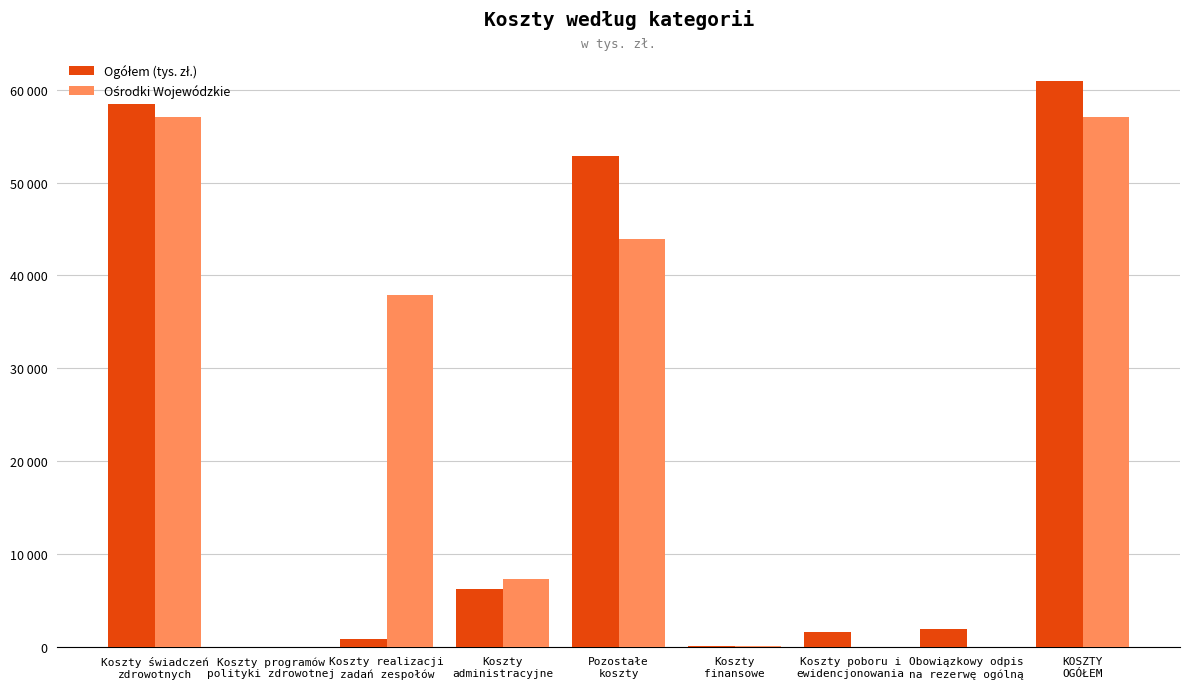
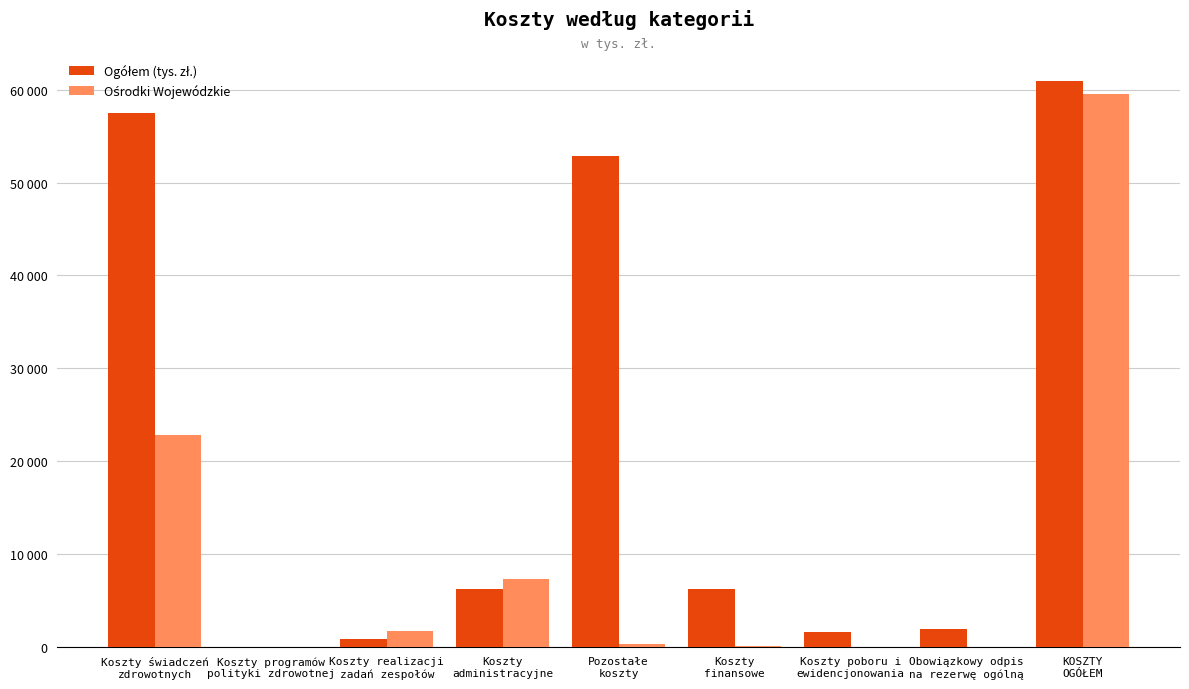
Ogółem (tys. zł.), Koszty świadczeń zdrowotnych: 59000 -> 58000
Ośrodki Wojewódzkie, Koszty świadczeń zdrowotnych: 57000 -> 23000
Ośrodki Wojewódzkie, Koszty realizacji zadań zespołów: 38000 -> 2000
Ośrodki Wojewódzkie, Pozostałe koszty: 44000 -> 0
Ogółem (tys. zł.), Koszty finansowe: 0 -> 6000
Ośrodki Wojewódzkie, KOSZTY OGÓŁEM: 57000 -> 60000
